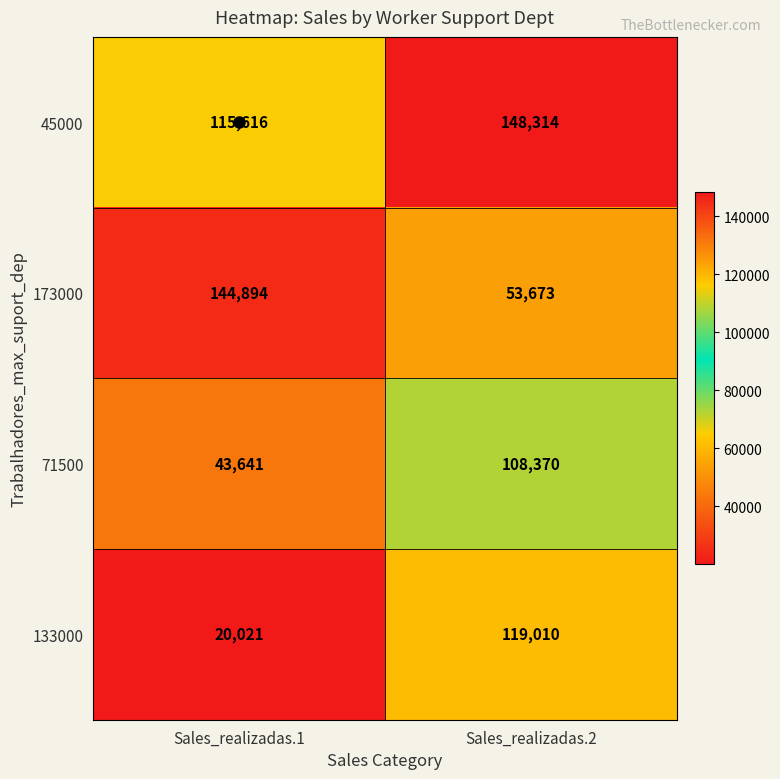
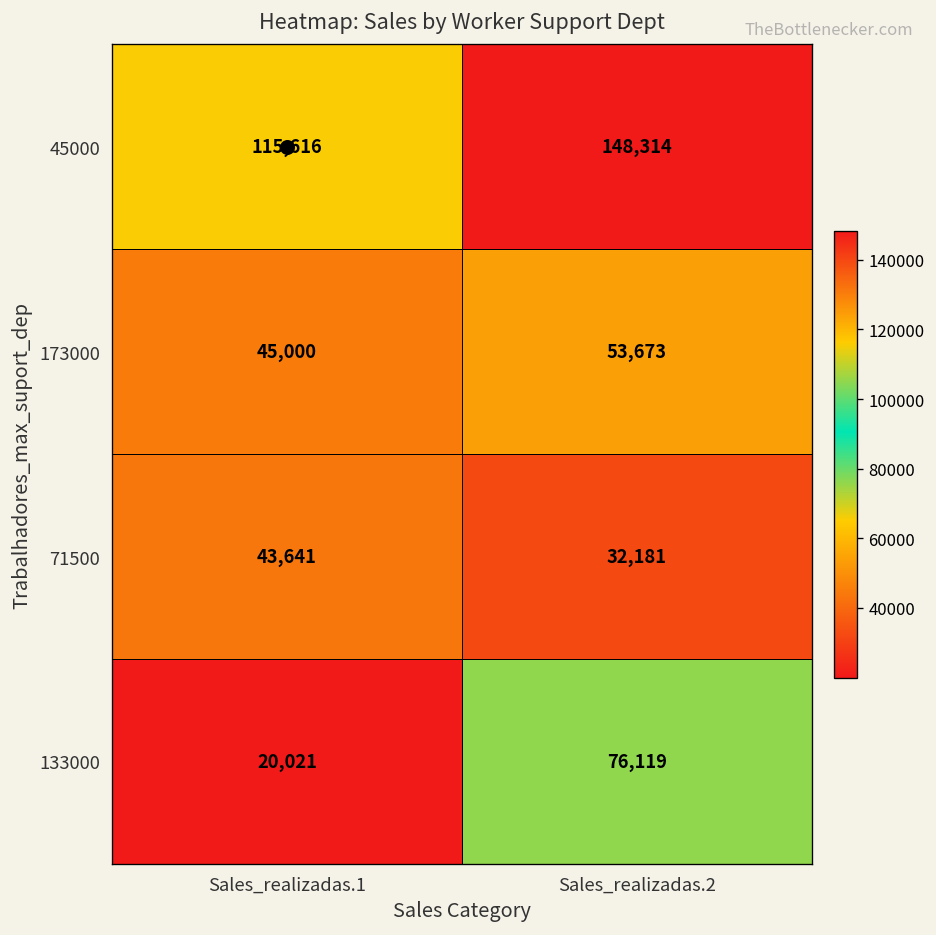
173000, Sales_realizadas.1: 144,894 -> 45,000
71500, Sales_realizadas.2: 108,370 -> 32,181
133000, Sales_realizadas.2: 119,010 -> 76,119
